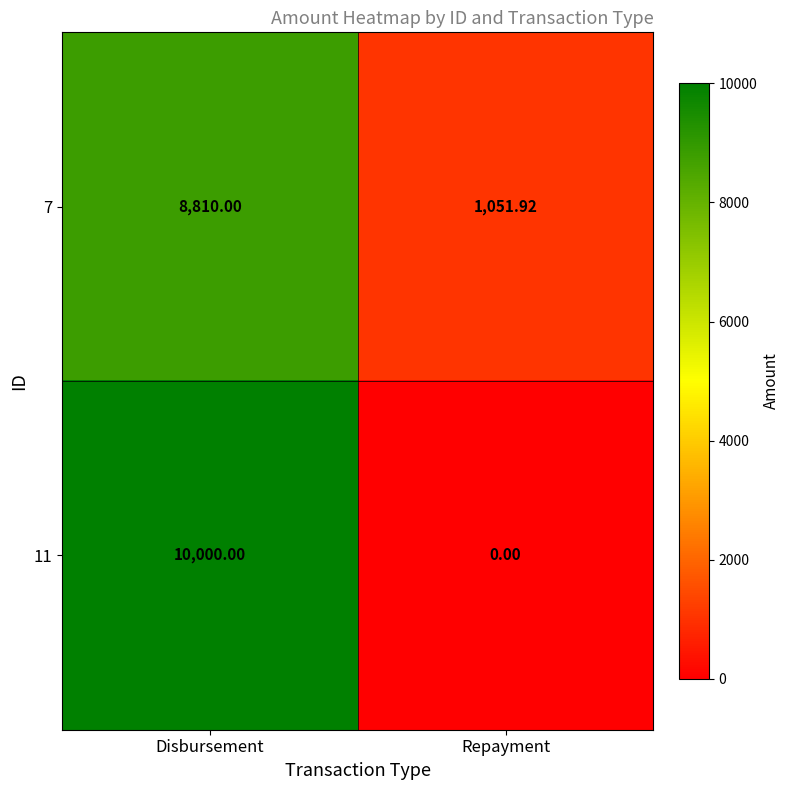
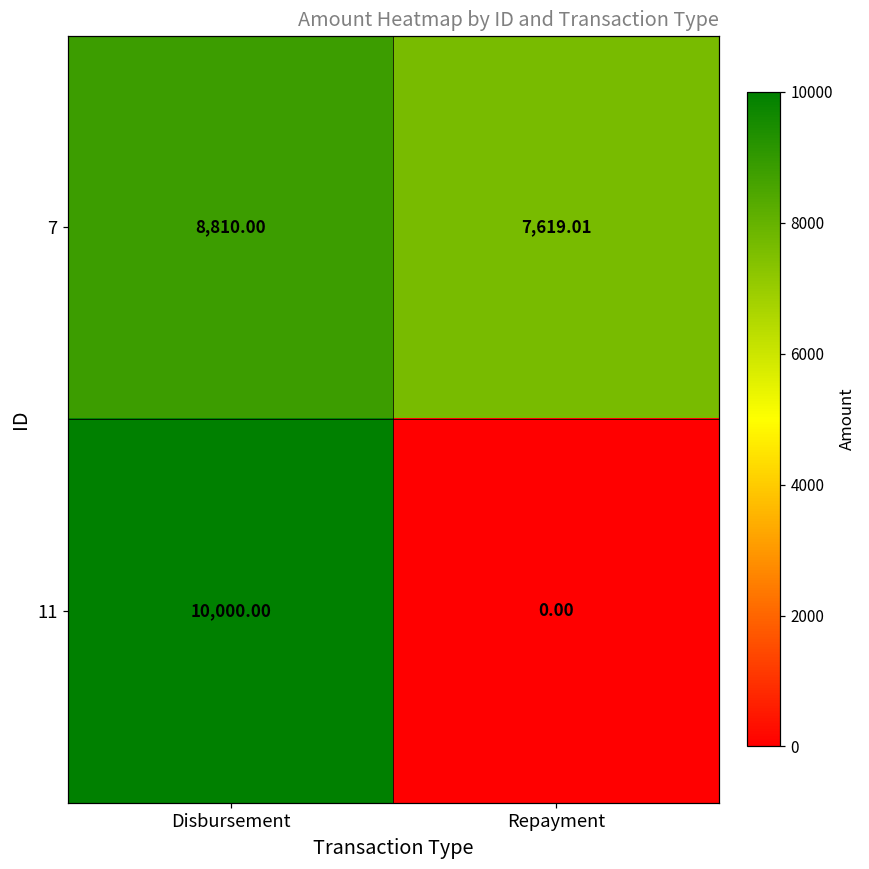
7, Repayment: 1,051.92 -> 7,619.01
